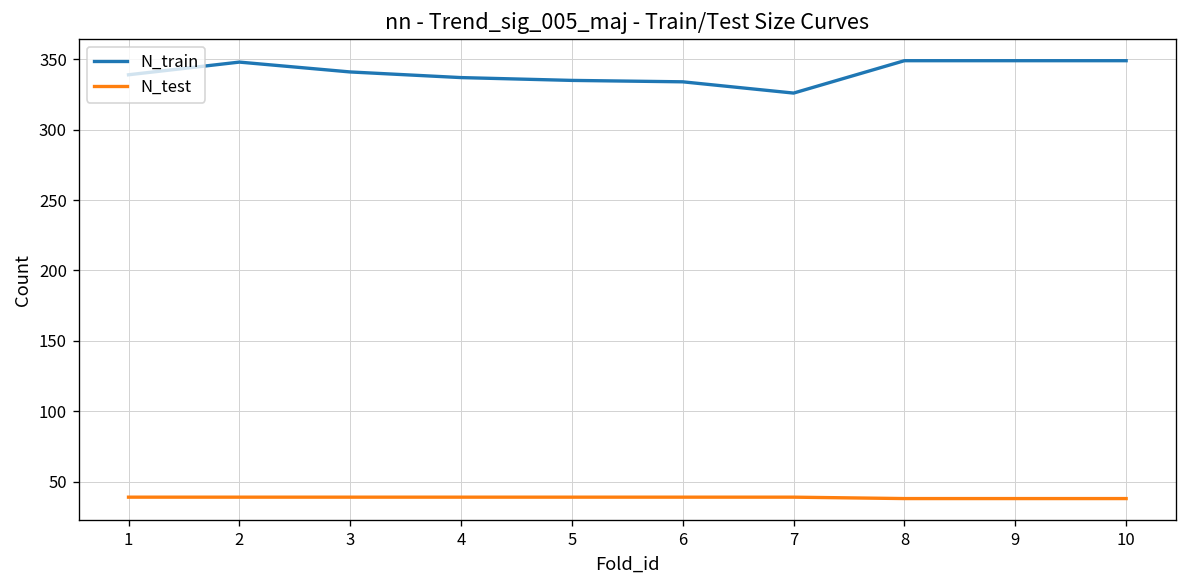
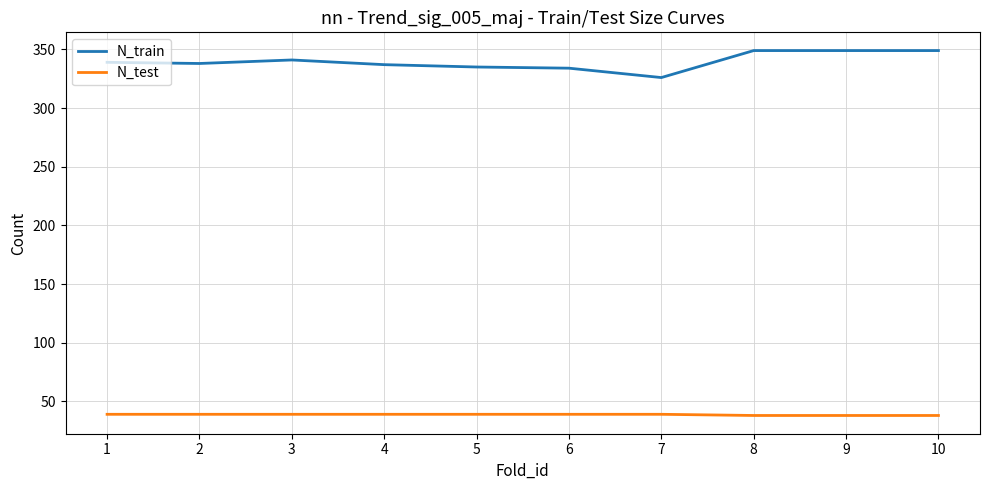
N_train, 2: 348 -> 338
